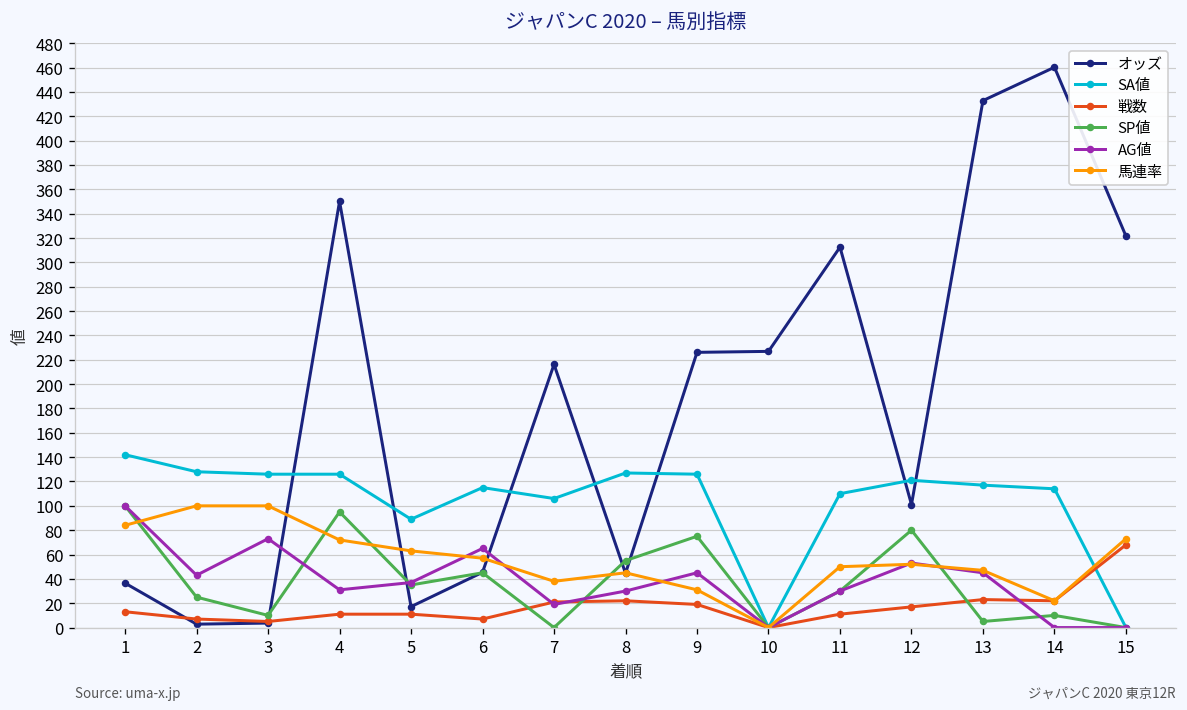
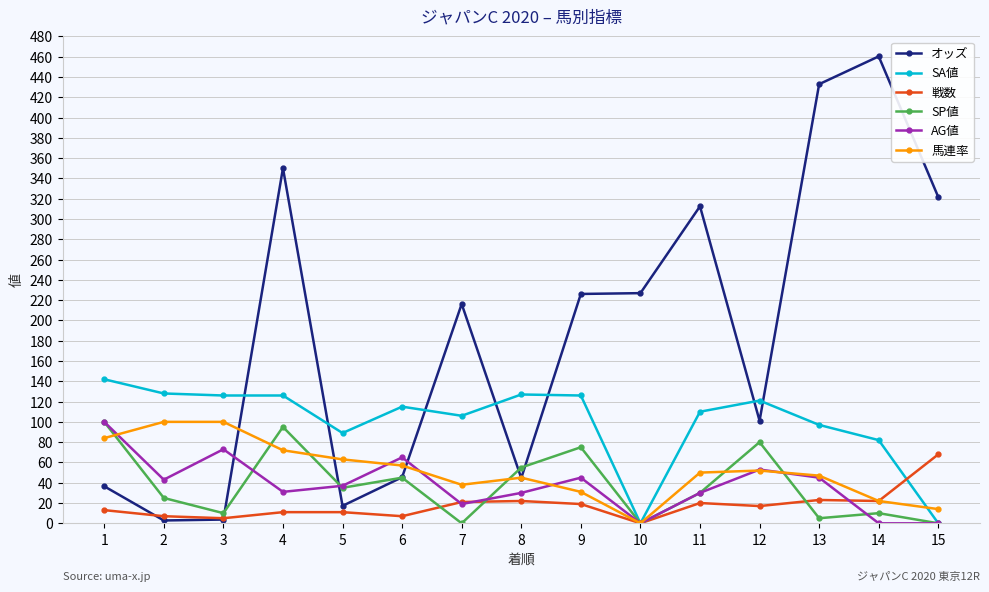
戦数, 11: 11 -> 20
SA値, 13: 117 -> 97
SA値, 14: 114 -> 82
馬連率, 15: 73 -> 14
